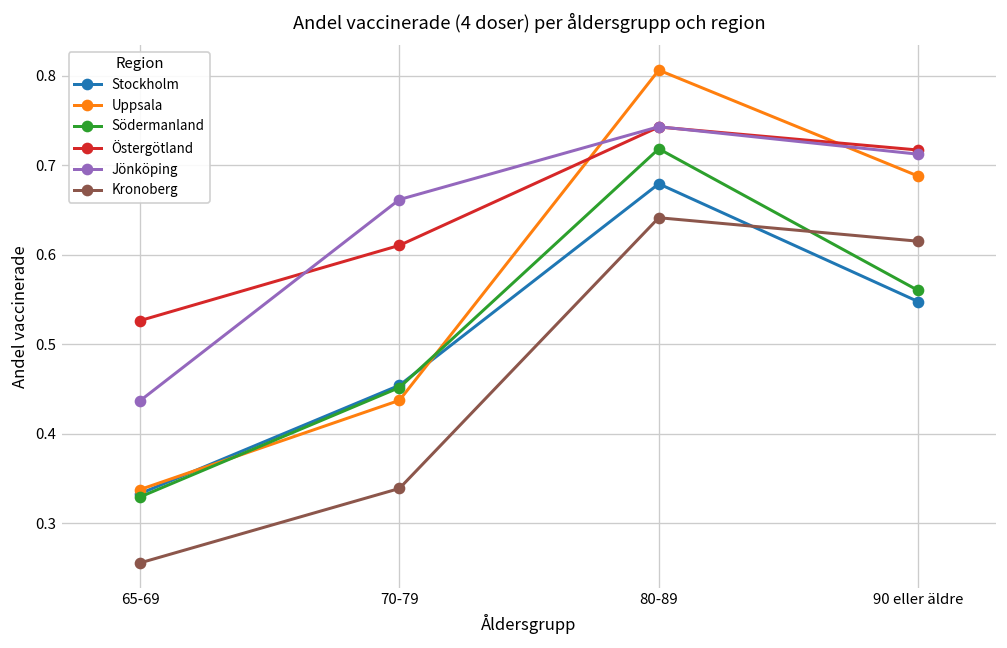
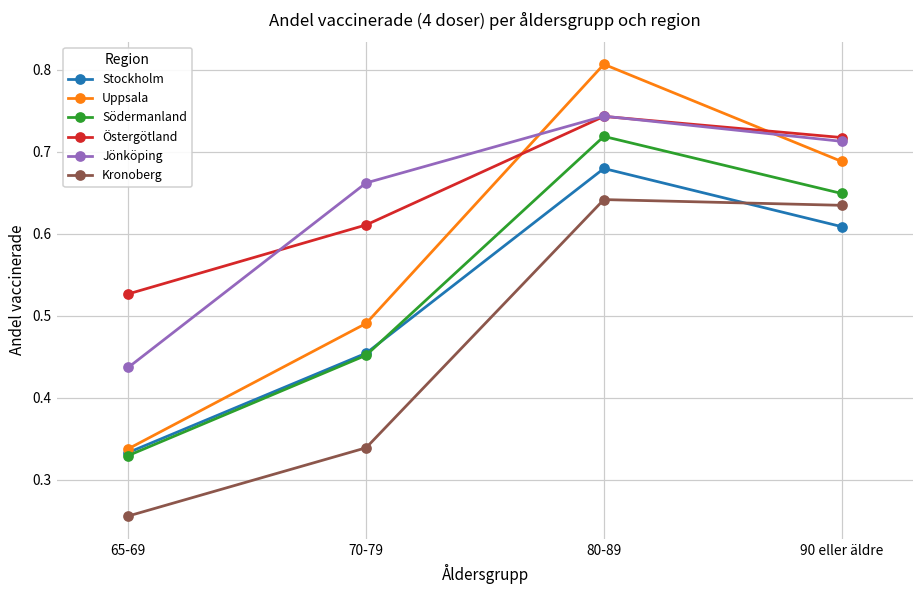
Uppsala, 70-79: 0.44 -> 0.49
Stockholm, 90 eller äldre: 0.55 -> 0.61
Södermanland, 90 eller äldre: 0.56 -> 0.65
Kronoberg, 90 eller äldre: 0.62 -> 0.63
